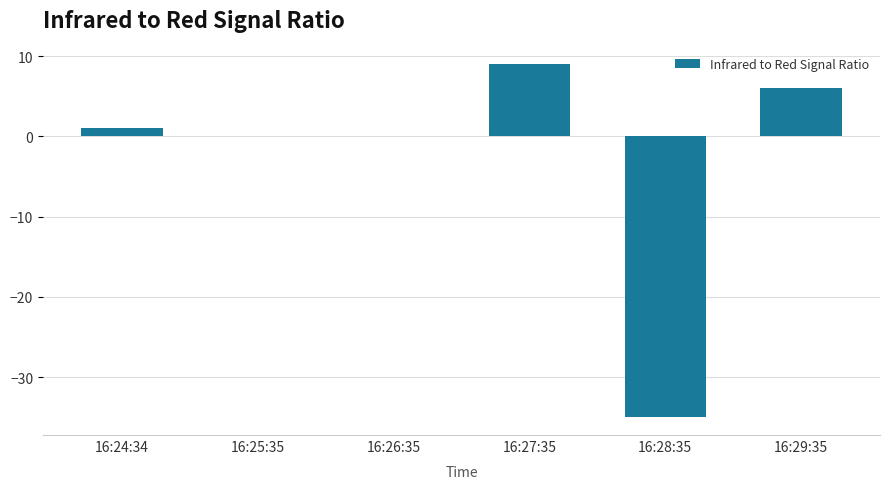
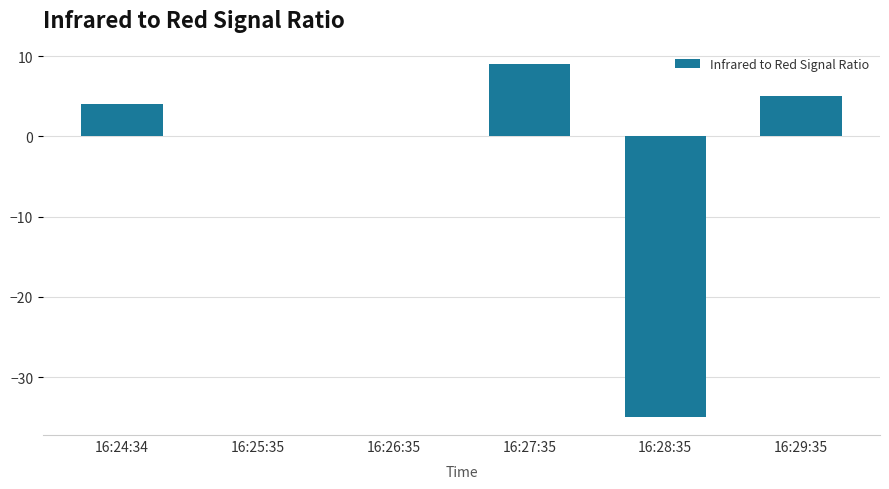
16:24:34: 1 -> 4
16:29:35: 6 -> 5
